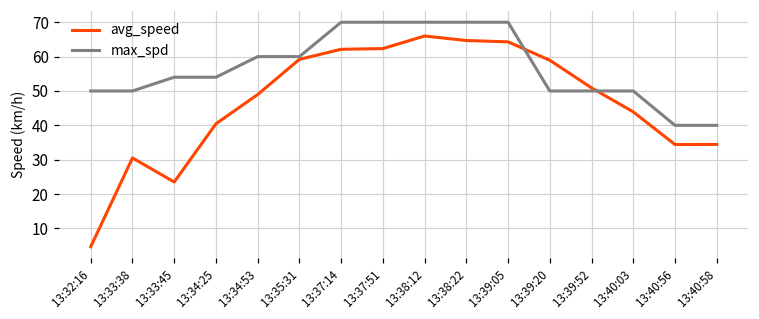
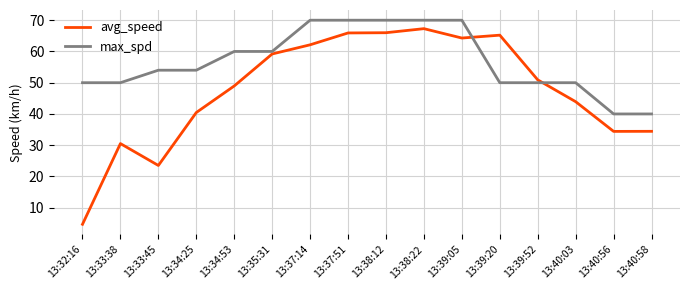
avg_speed, 13:37:51: 62 -> 66
avg_speed, 13:38:22: 65 -> 67
avg_speed, 13:39:20: 59 -> 65
